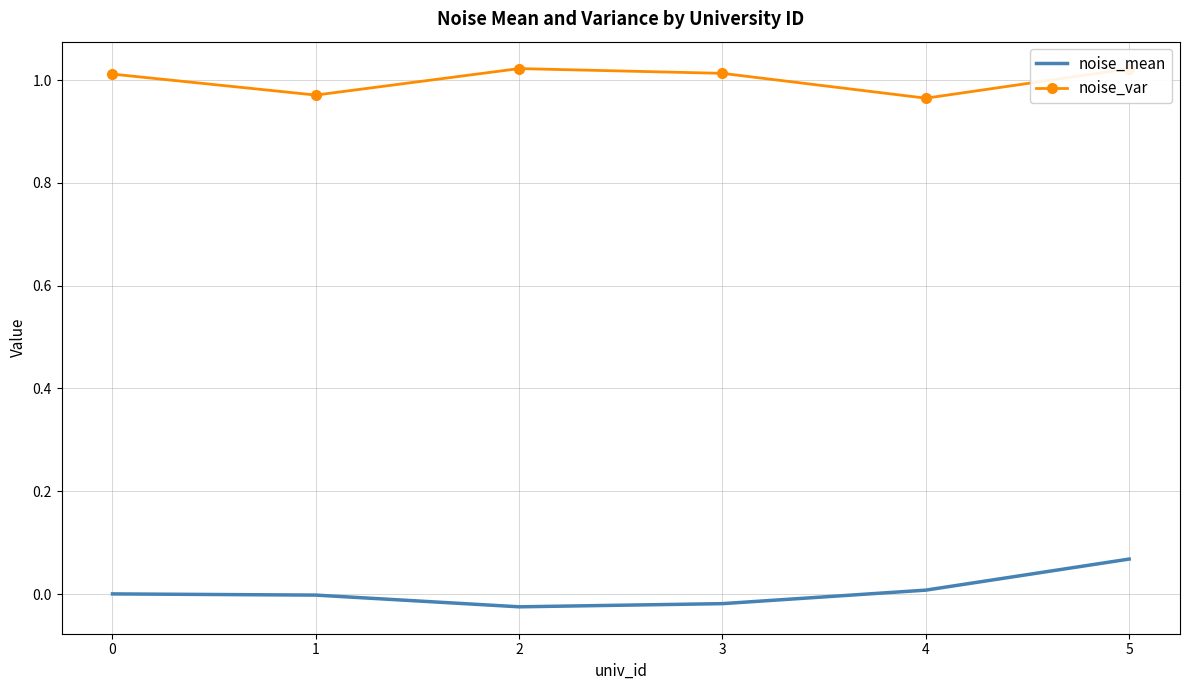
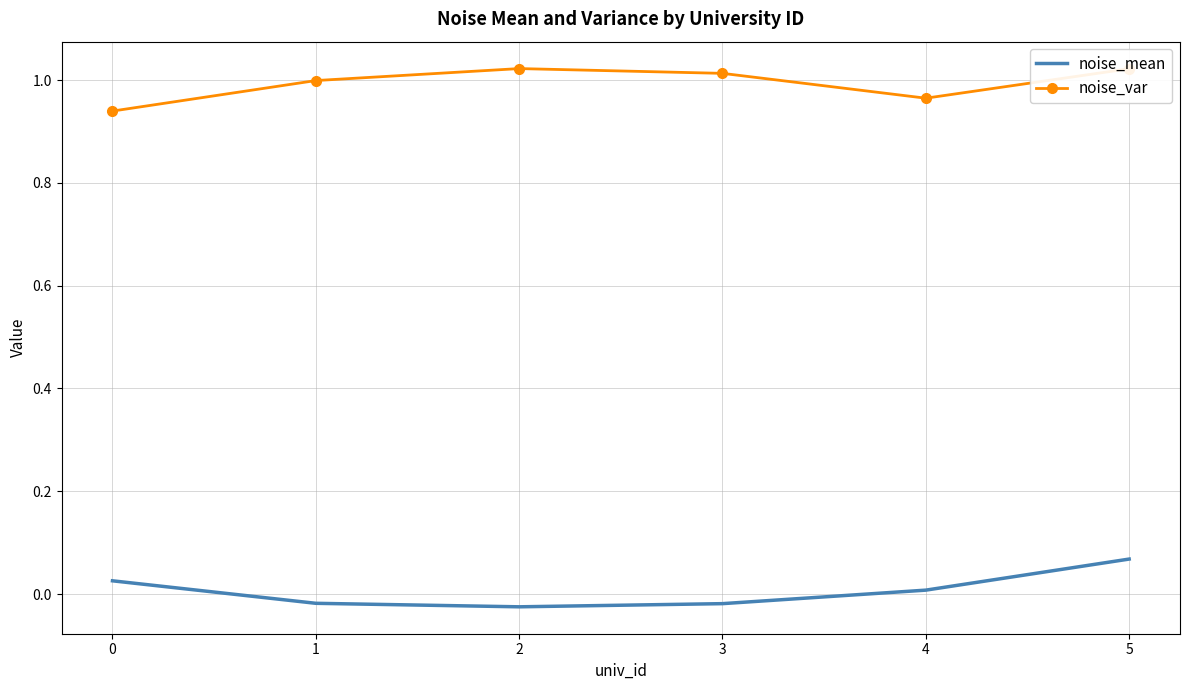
noise_mean, 0: 0.00 -> 0.03
noise_var, 0: 1.01 -> 0.94
noise_mean, 1: 0.00 -> -0.02
noise_var, 1: 0.97 -> 1.00
